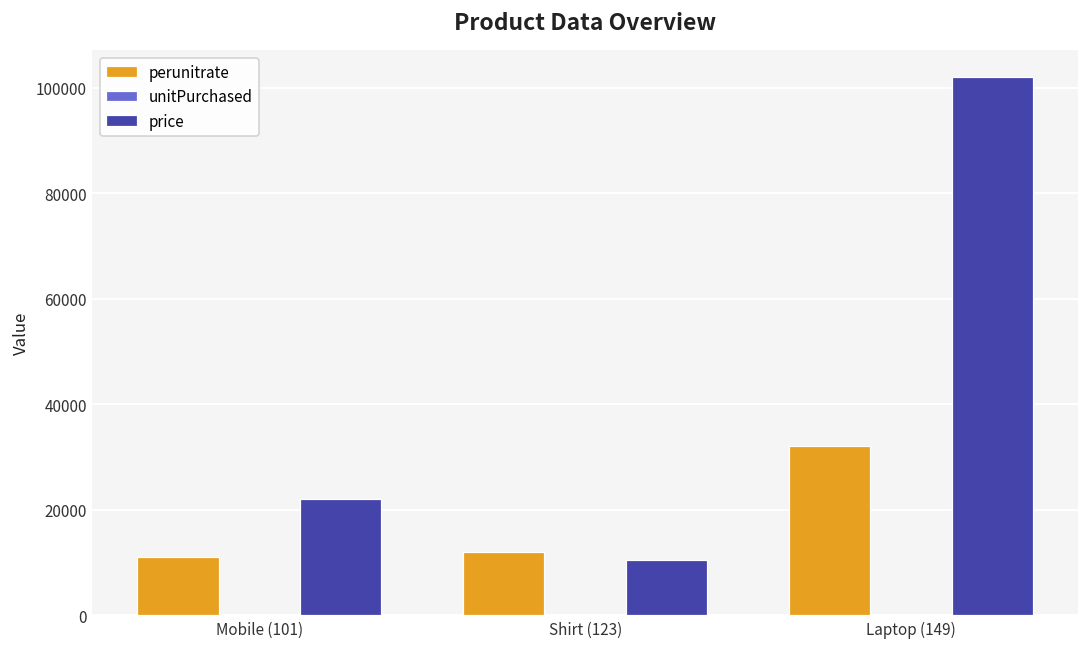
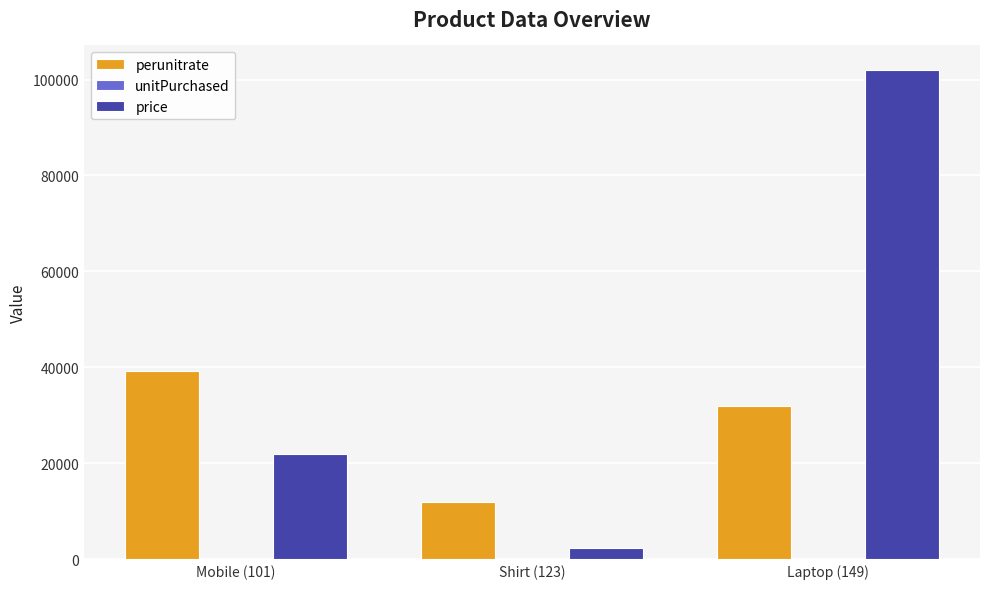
perunitrate, Mobile (101): 11000 -> 39000
price, Shirt (123): 11000 -> 2000
